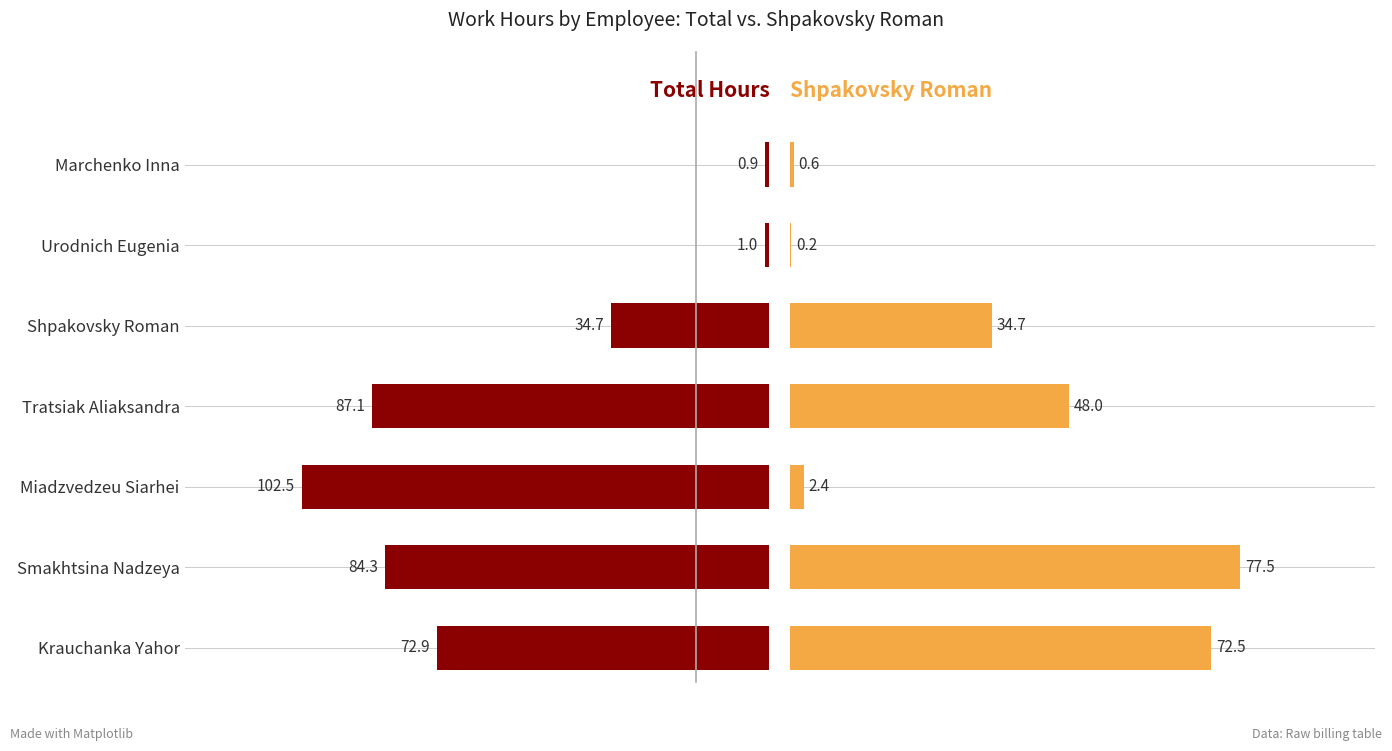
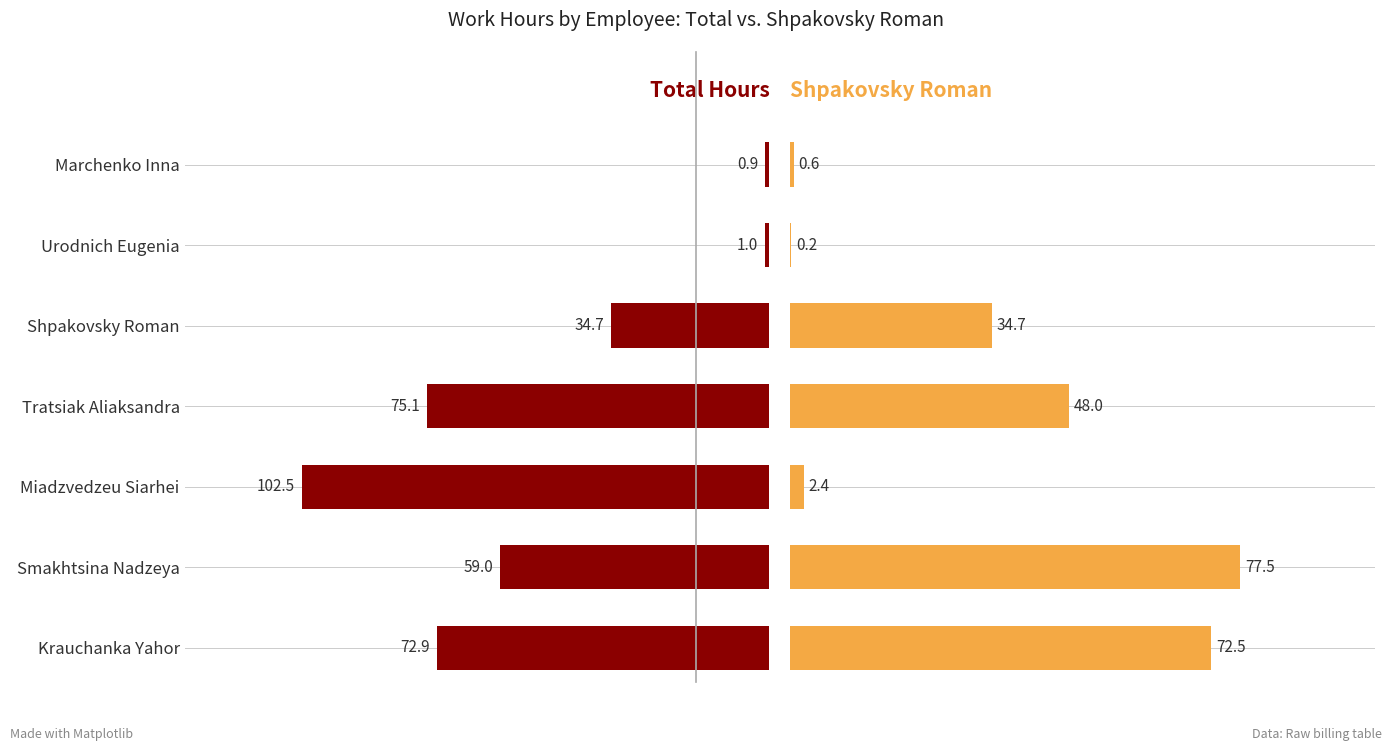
Total Hours, Tratsiak Aliaksandra: 87.1 -> 75.1
Total Hours, Smakhtsina Nadzeya: 84.3 -> 59.0
